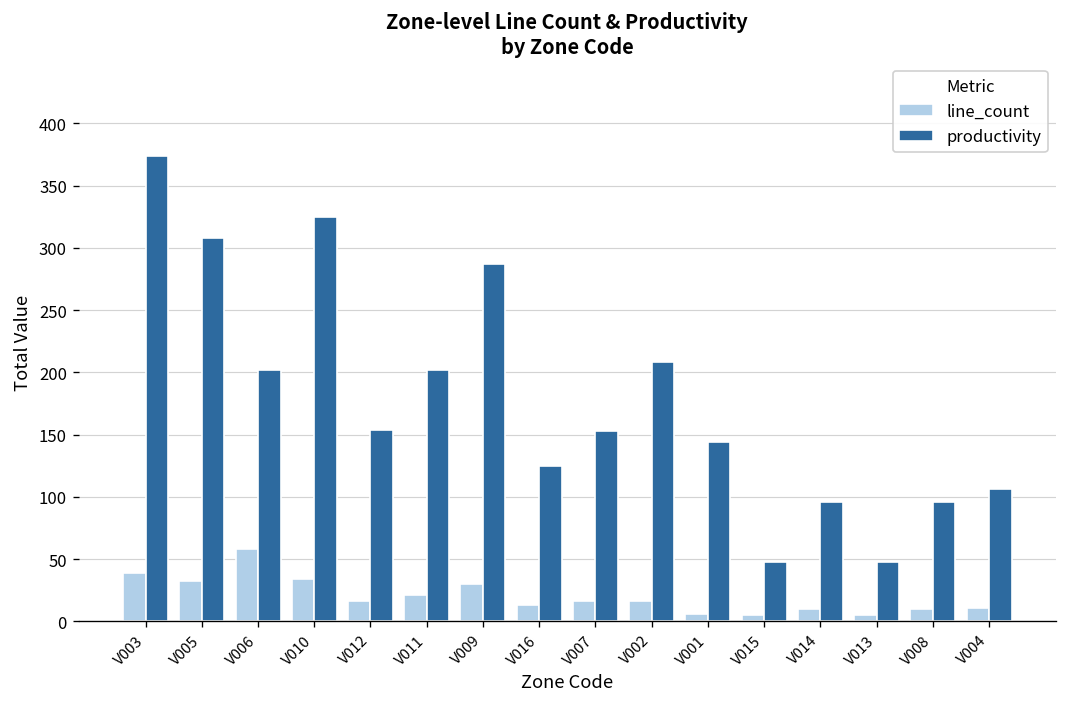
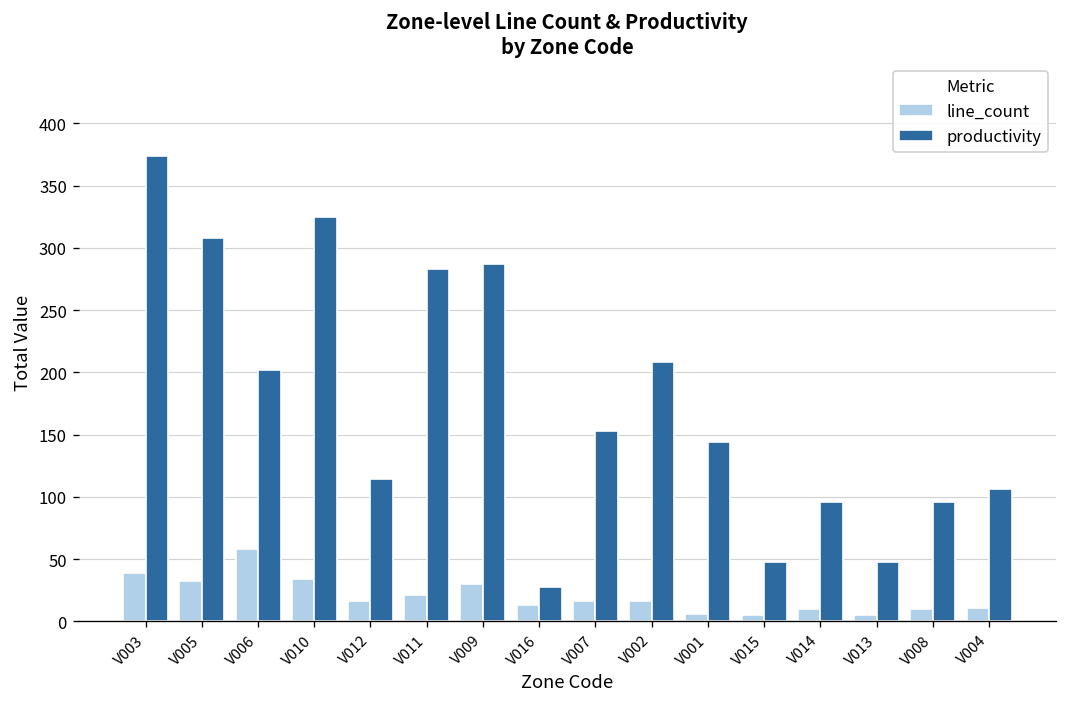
productivity, V012: 154 -> 114
productivity, V011: 202 -> 283
productivity, V016: 125 -> 27
